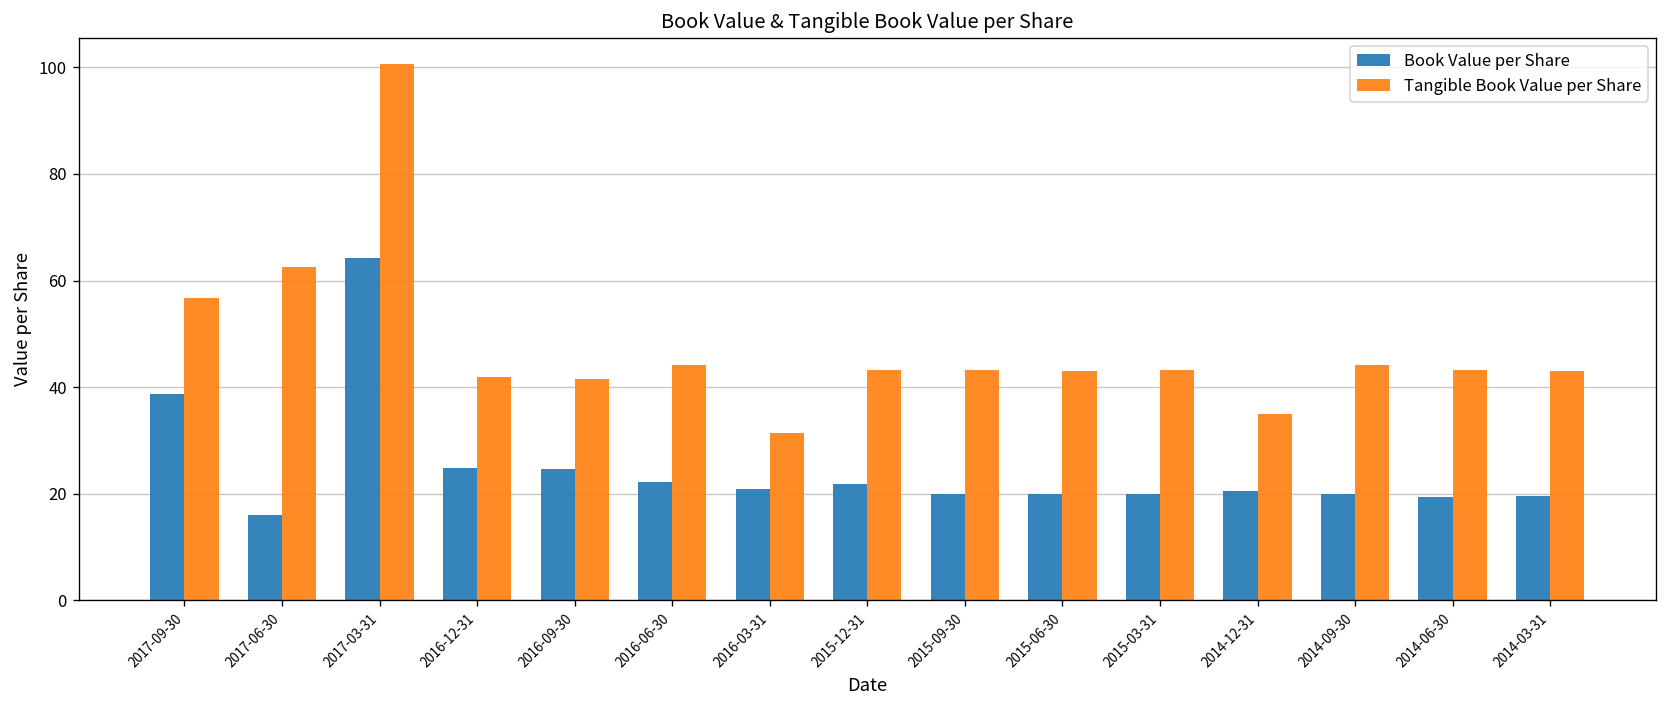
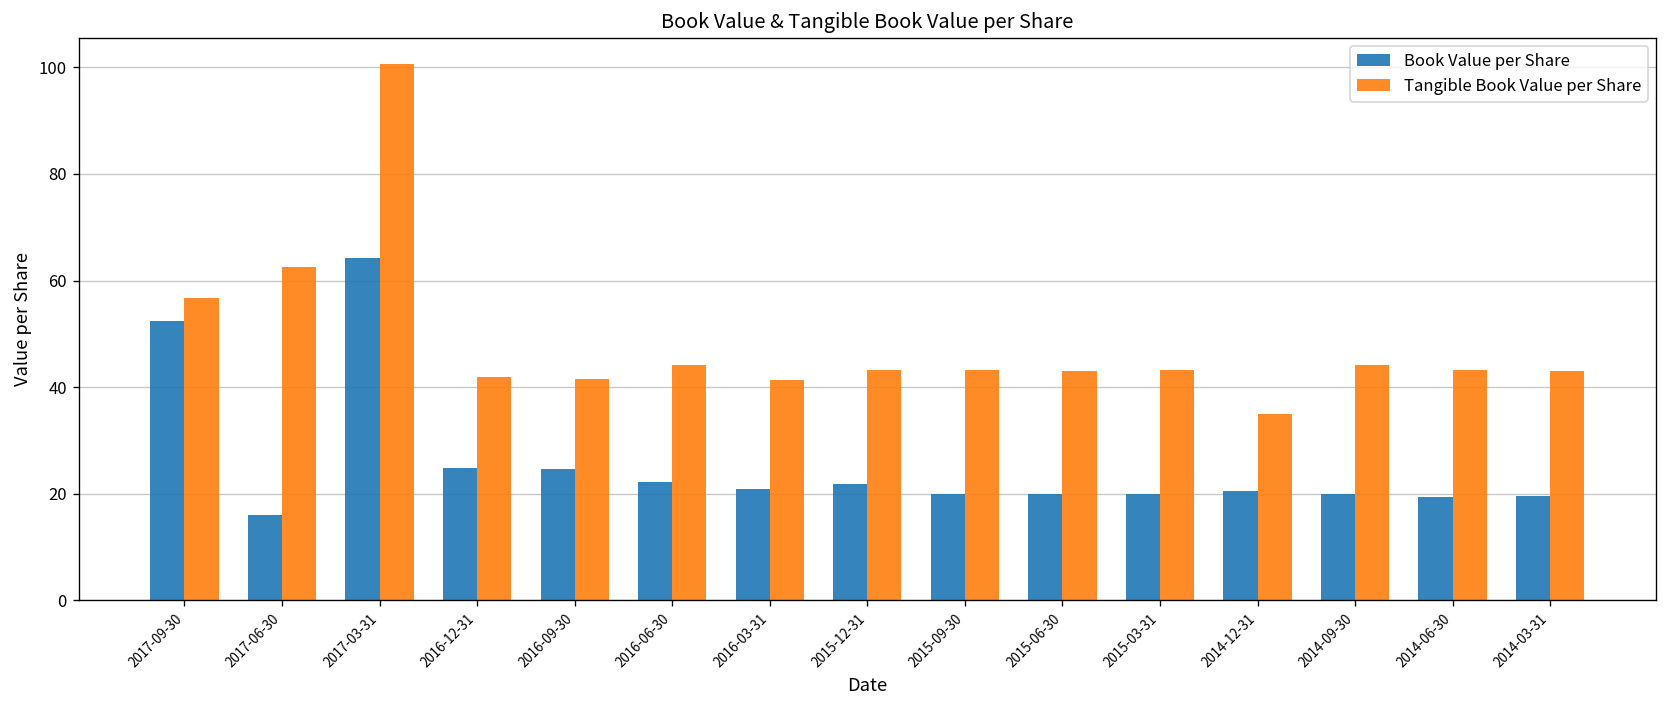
Book Value per Share, 2017-09-30: 39 -> 52
Tangible Book Value per Share, 2016-03-31: 31 -> 41
